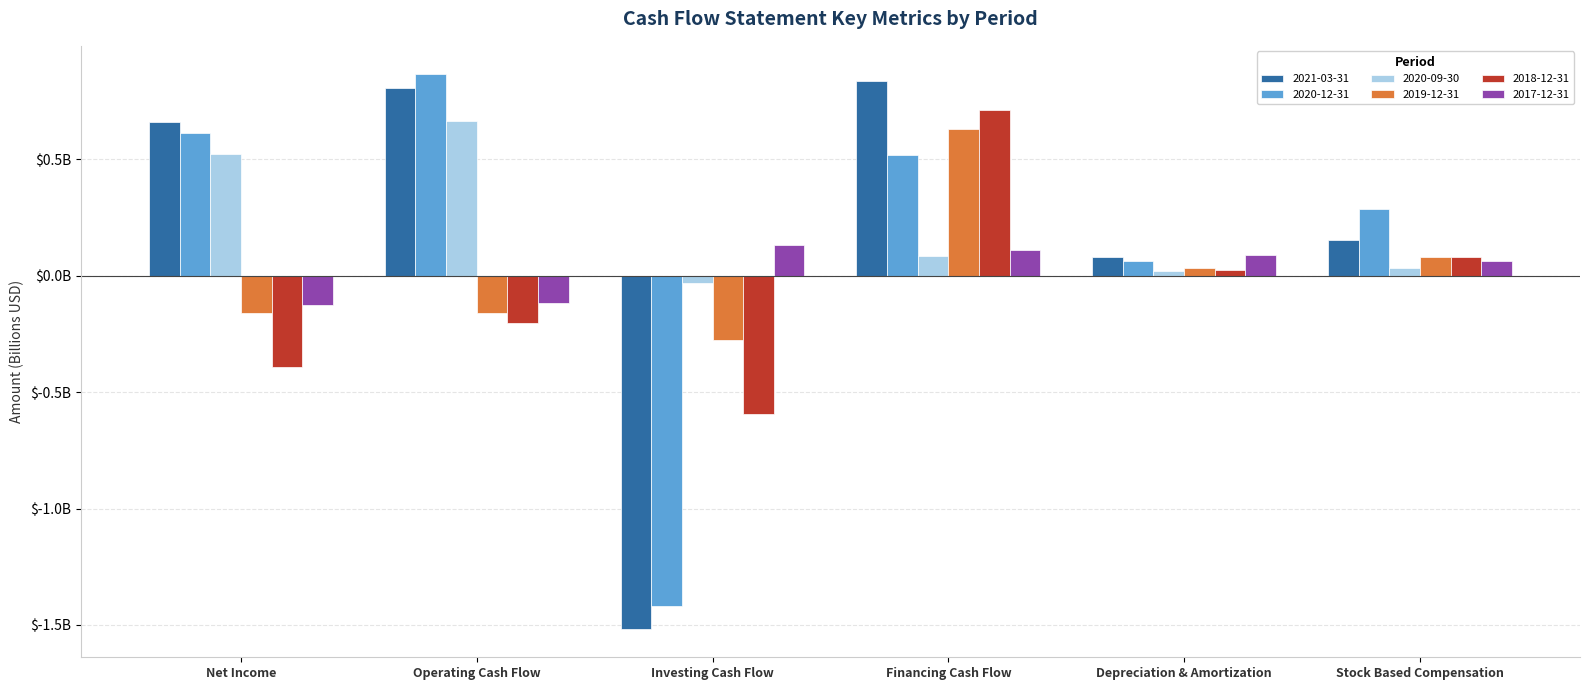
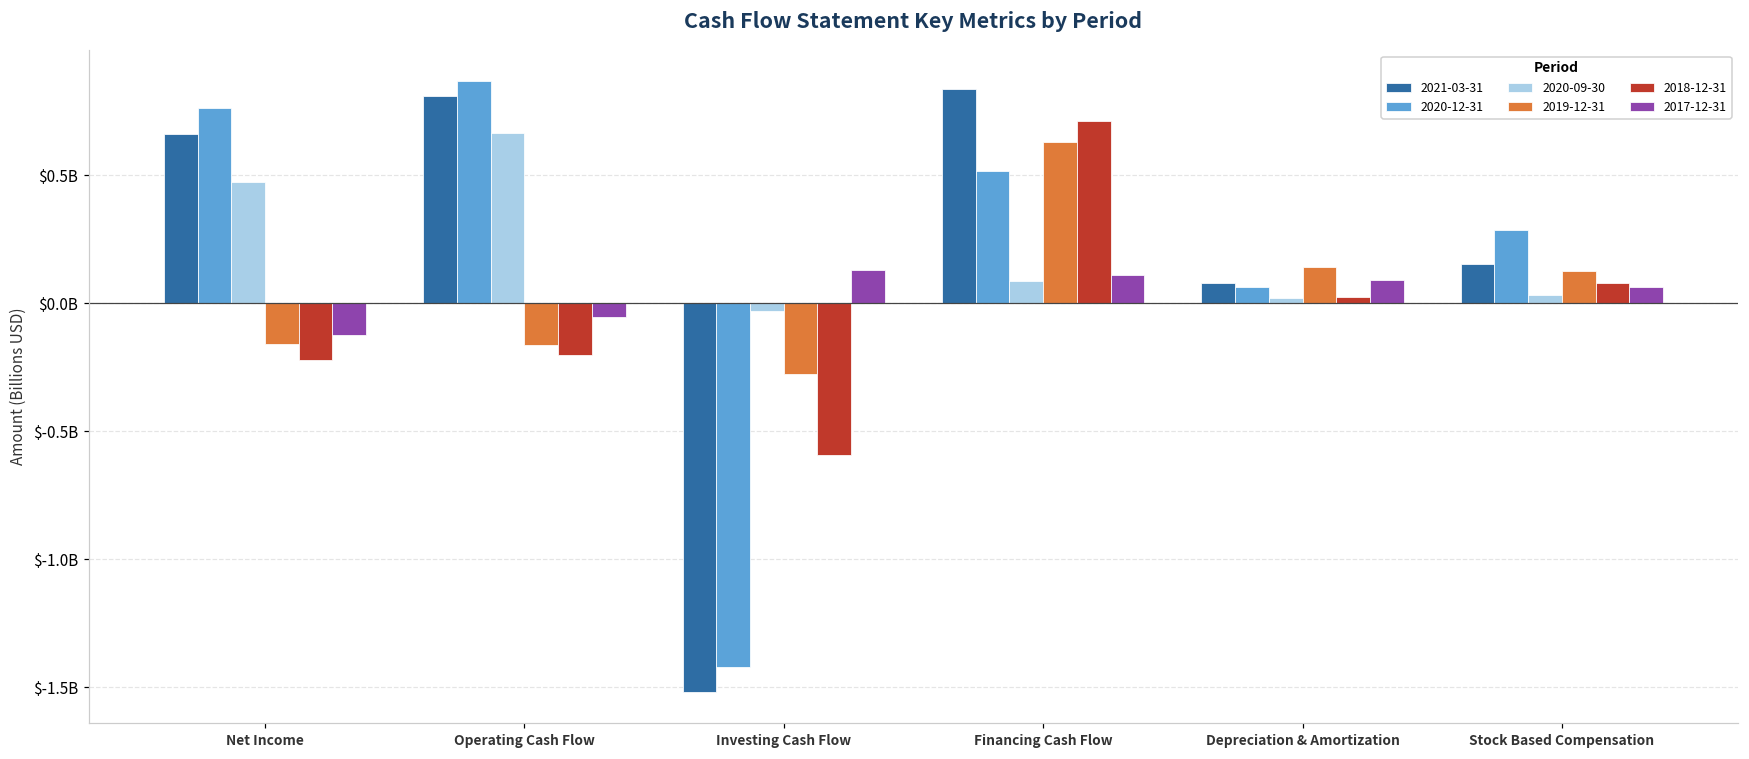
2020-12-31, Net Income: $610000000 -> $760000000
2020-09-30, Net Income: $520000000 -> $470000000
2018-12-31, Net Income: $-390000000 -> $-220000000
2017-12-31, Operating Cash Flow: $-120000000 -> $-50000000
2019-12-31, Depreciation & Amortization: $30000000 -> $140000000
2019-12-31, Stock Based Compensation: $80000000 -> $130000000
